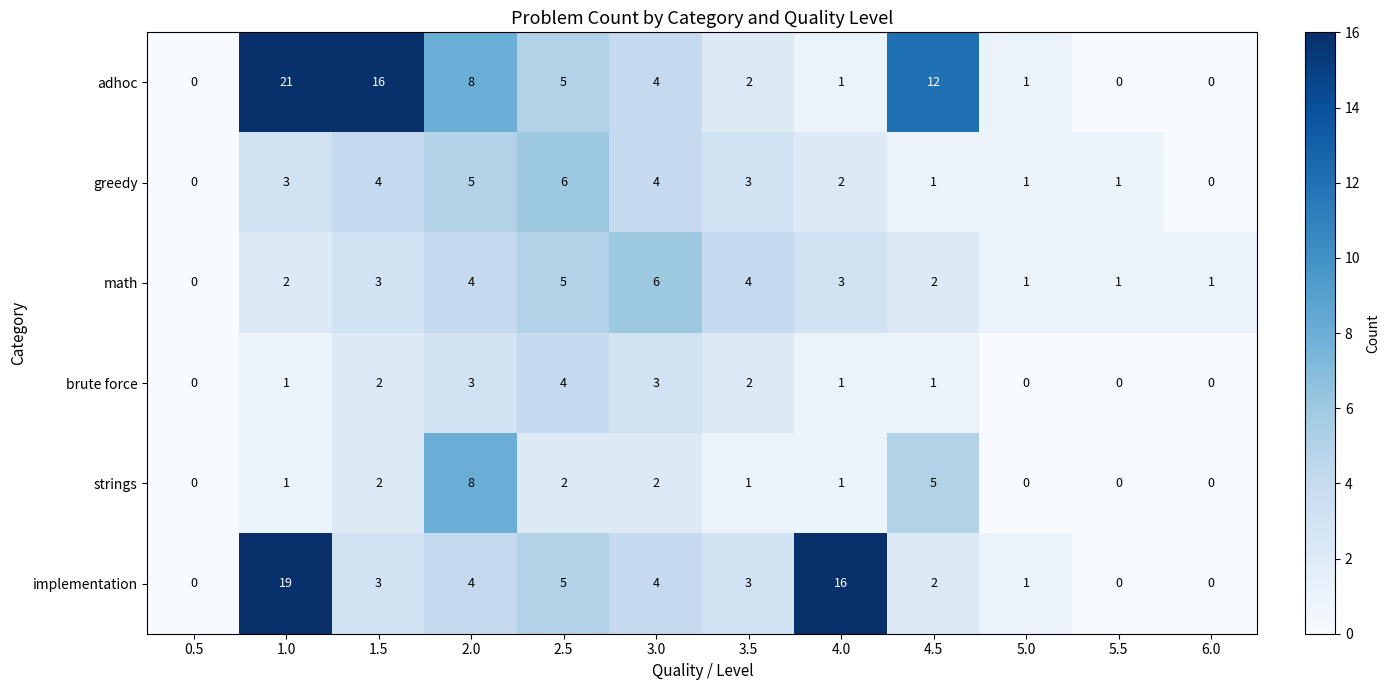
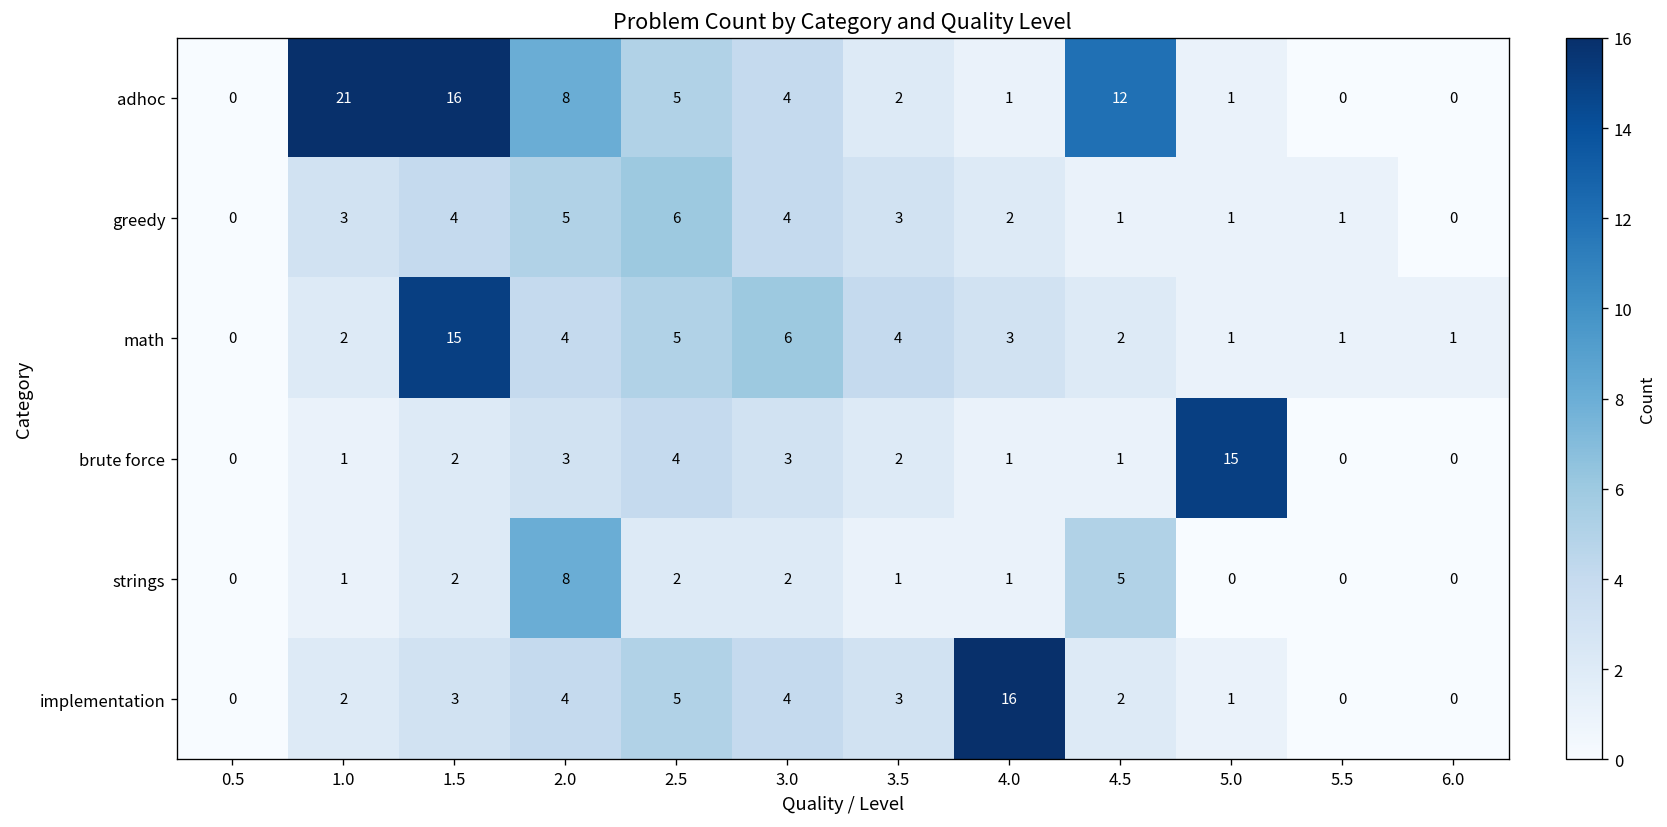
math, 1.5: 3 -> 15
brute force, 5.0: 0 -> 15
implementation, 1.0: 19 -> 2
